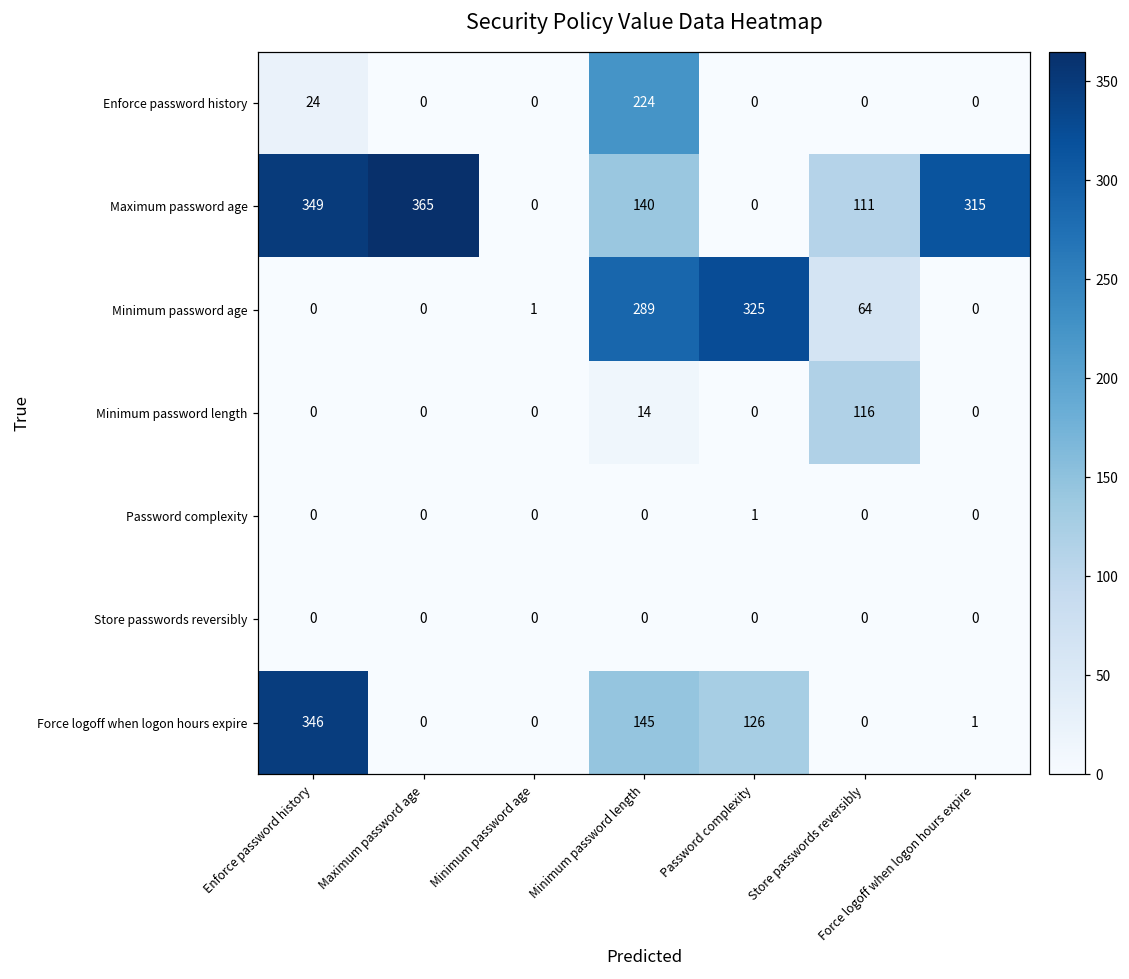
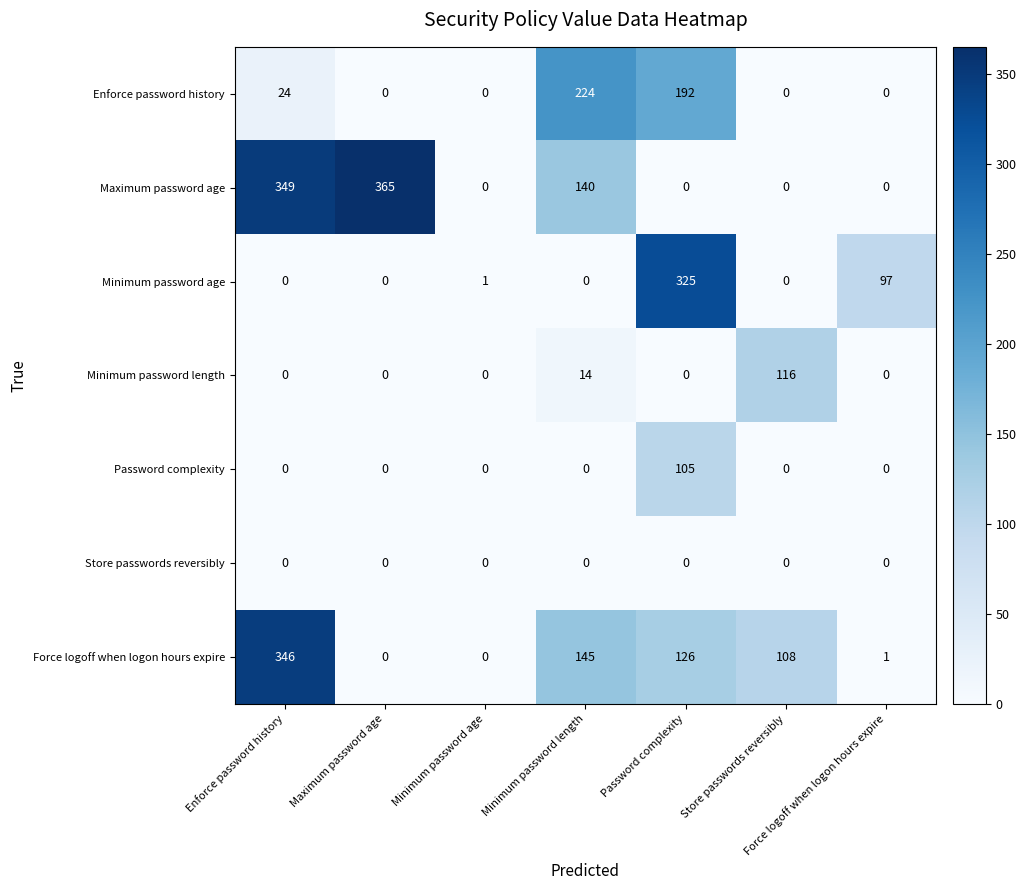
Enforce password history, Password complexity: 0 -> 192
Maximum password age, Store passwords reversibly: 111 -> 0
Maximum password age, Force logoff when logon hours expire: 315 -> 0
Minimum password age, Minimum password length: 289 -> 0
Minimum password age, Store passwords reversibly: 64 -> 0
Minimum password age, Force logoff when logon hours expire: 0 -> 97
Password complexity, Password complexity: 1 -> 105
Force logoff when logon hours expire, Store passwords reversibly: 0 -> 108
